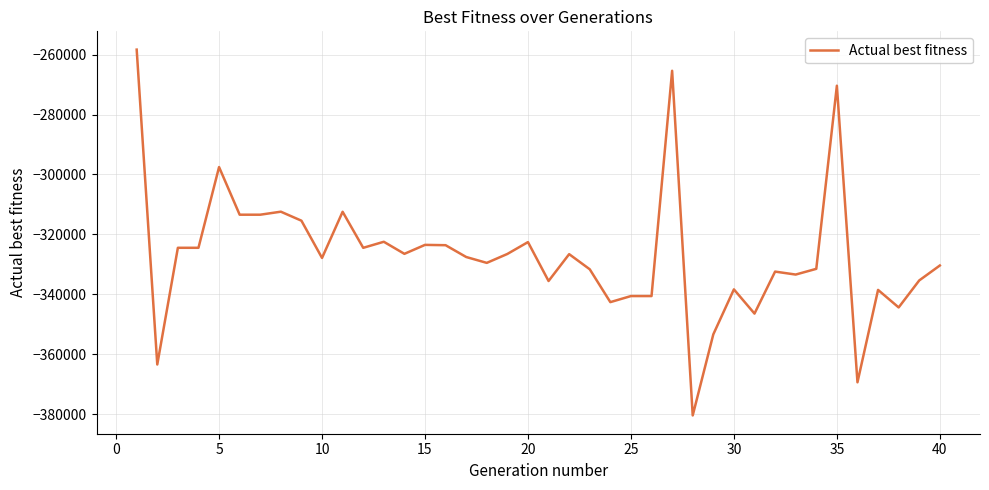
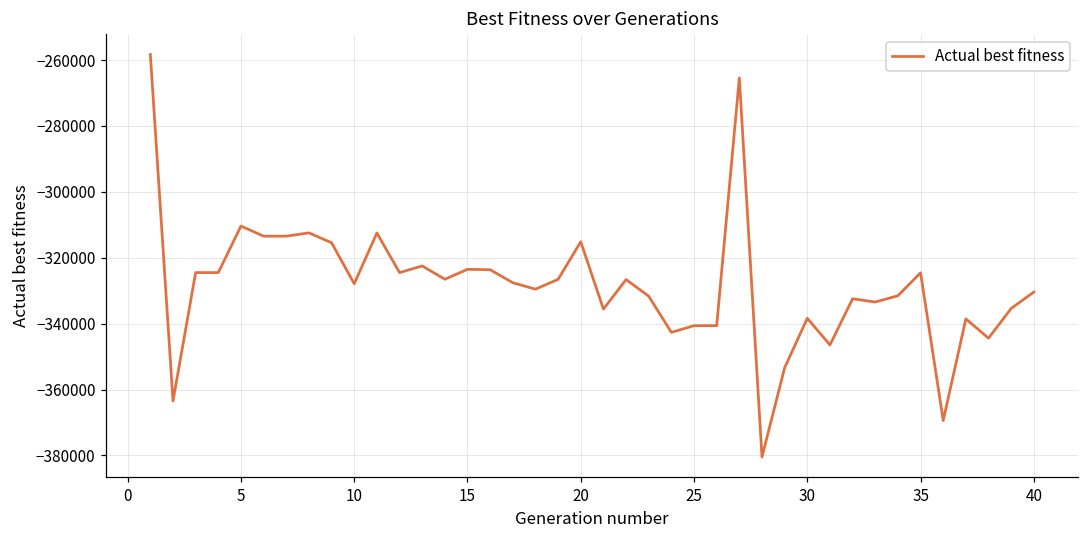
5: -298000 -> -310000
20: -323000 -> -315000
35: -270000 -> -325000
